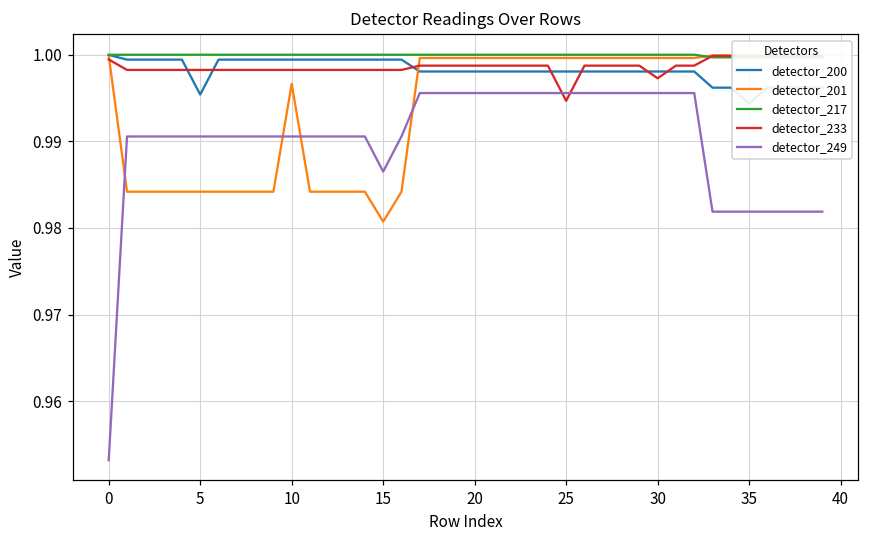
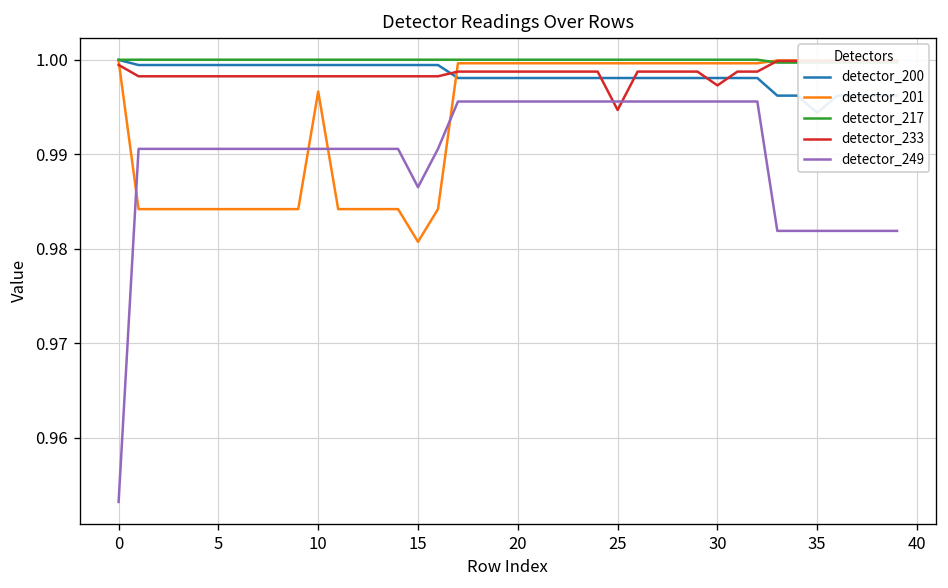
detector_200, 5: 0.995 -> 0.999
